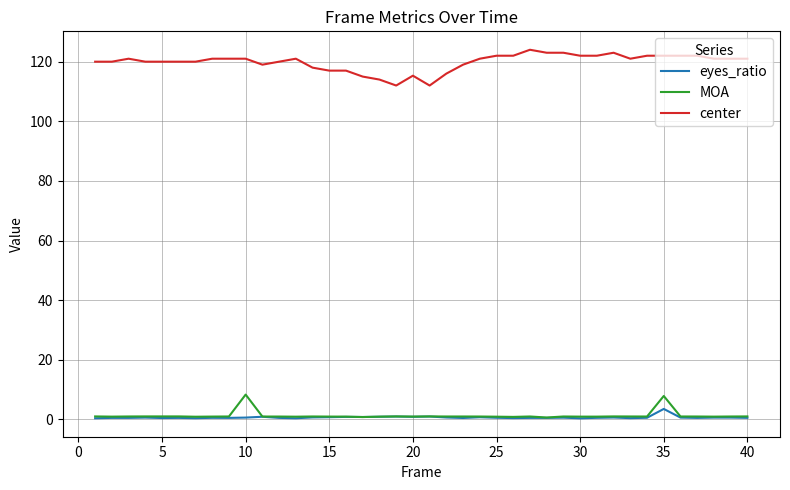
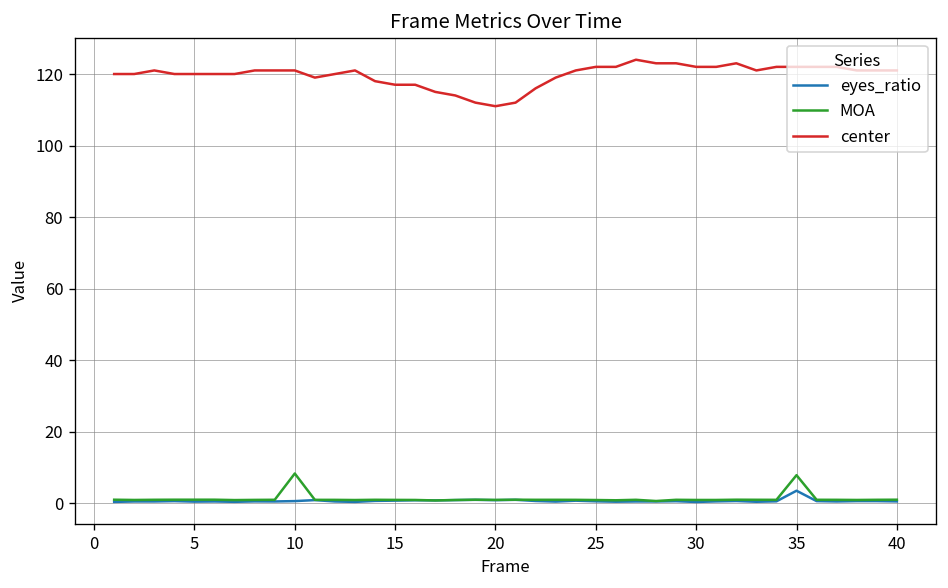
center, 20: 115 -> 111
